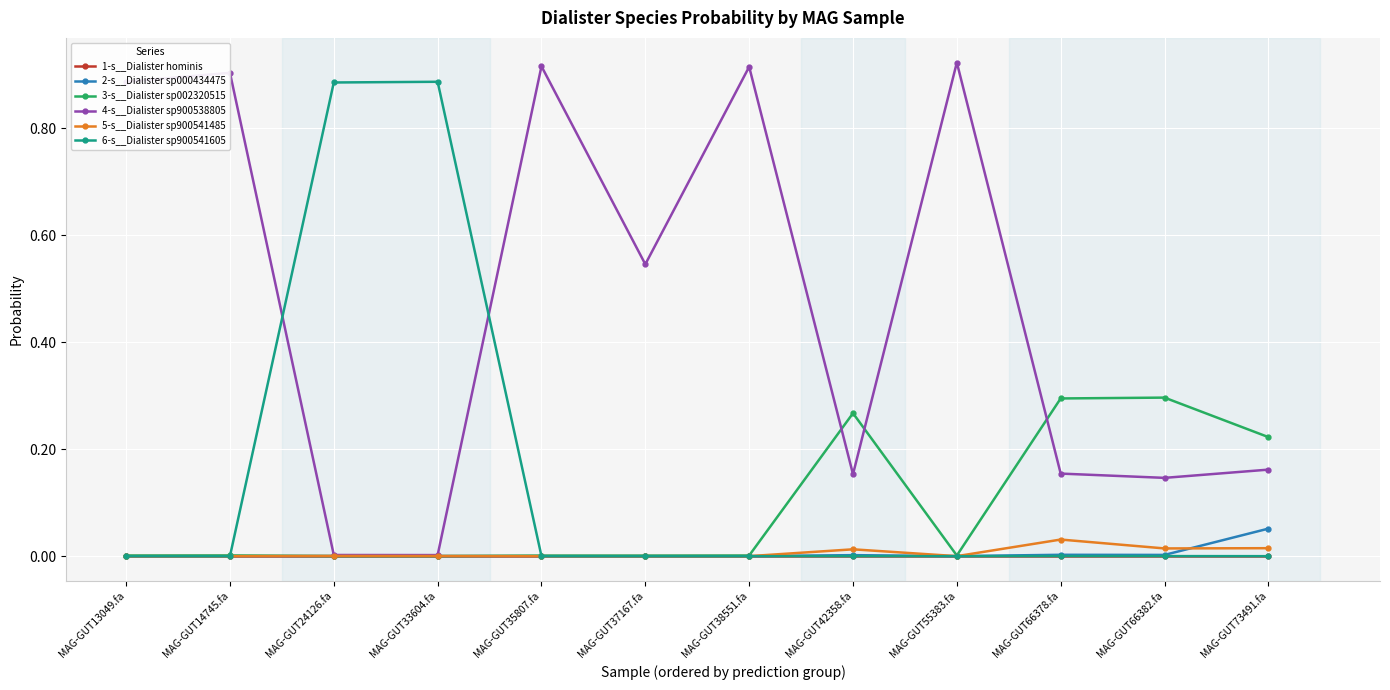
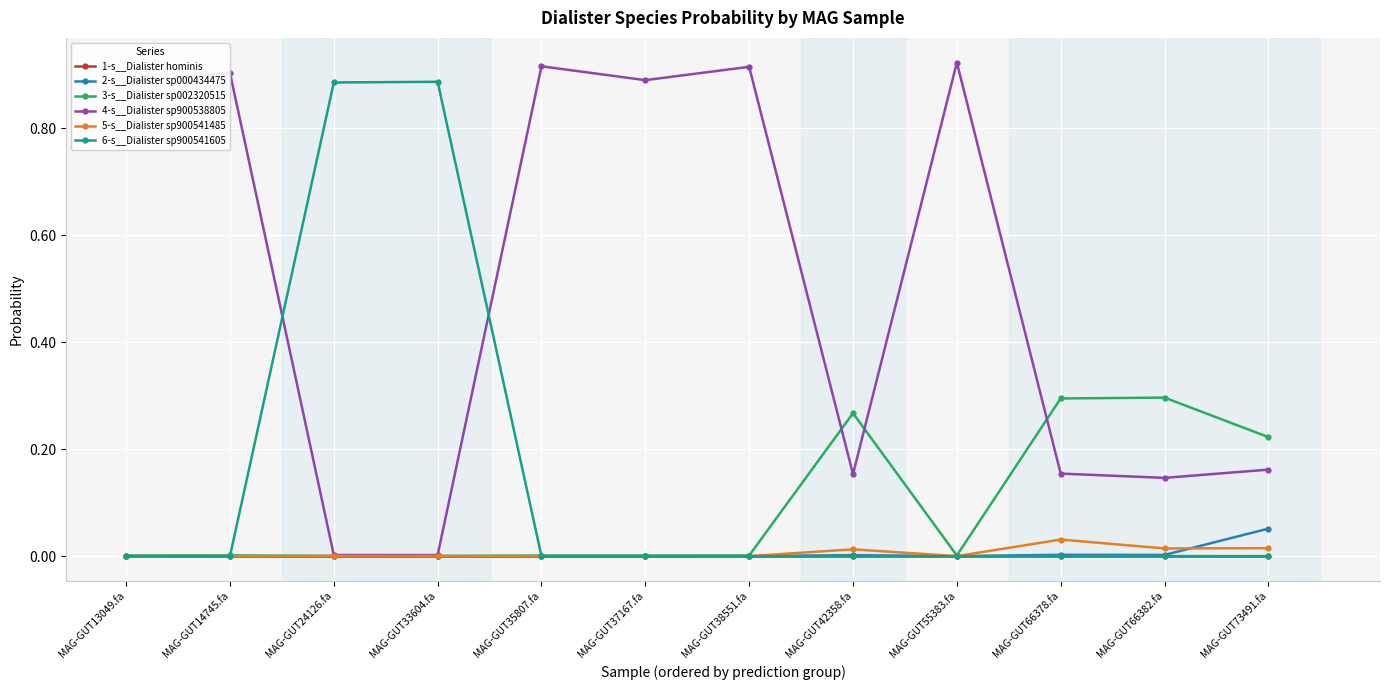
4-s__Dialister sp900538805, MAG-GUT37167.fa: 0.55 -> 0.89
